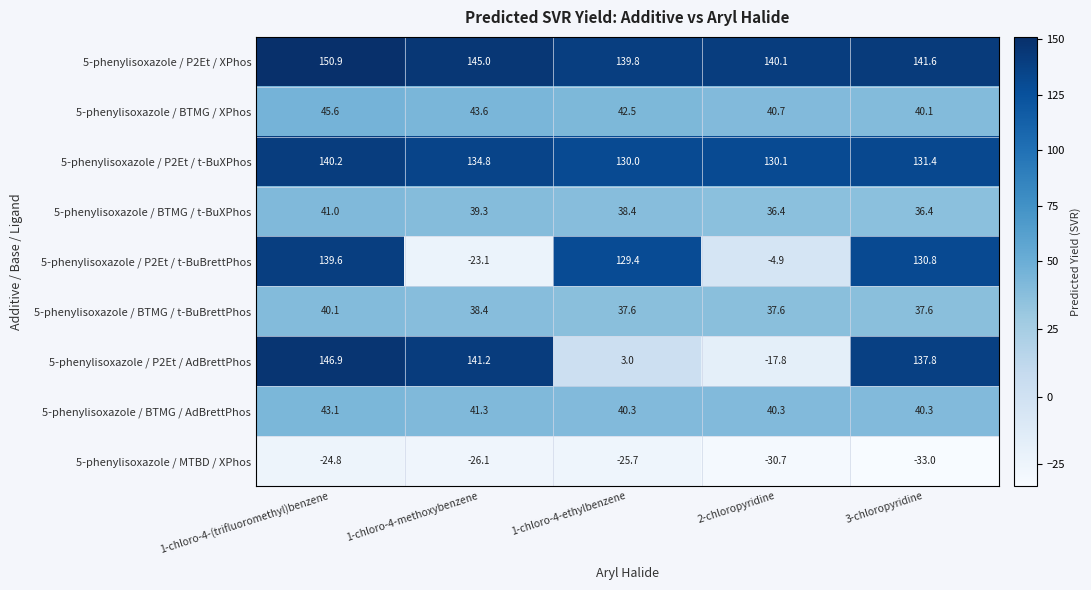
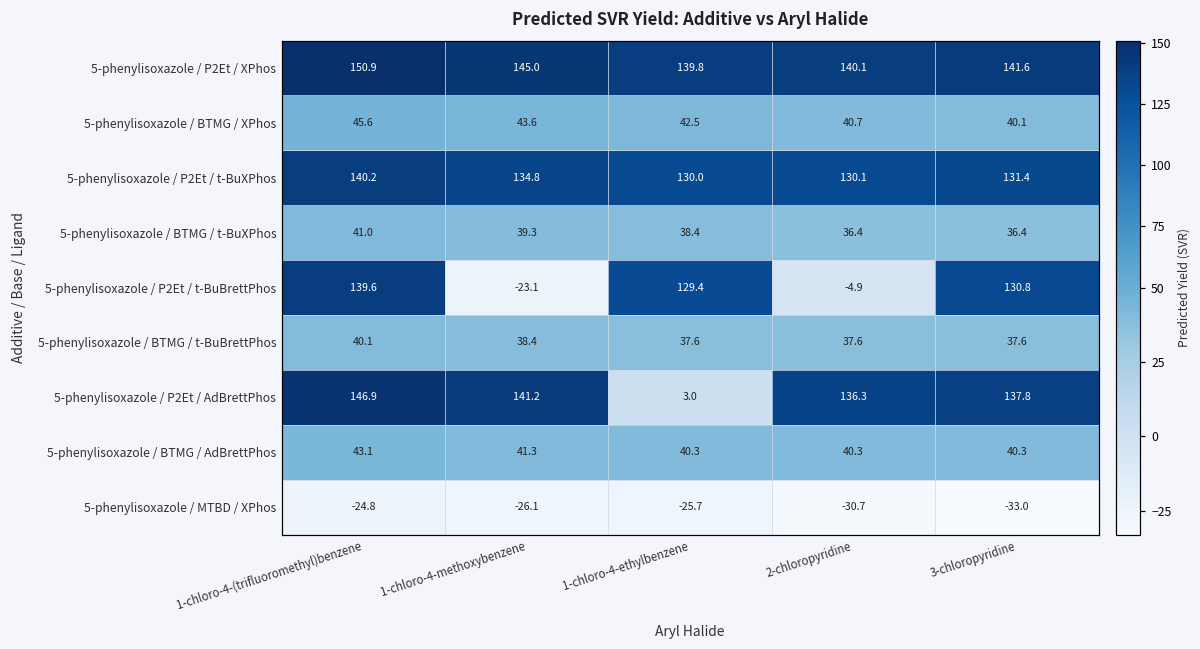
5-phenylisoxazole / P2Et / AdBrettPhos, 2-chloropyridine: -17.8 -> 136.3
